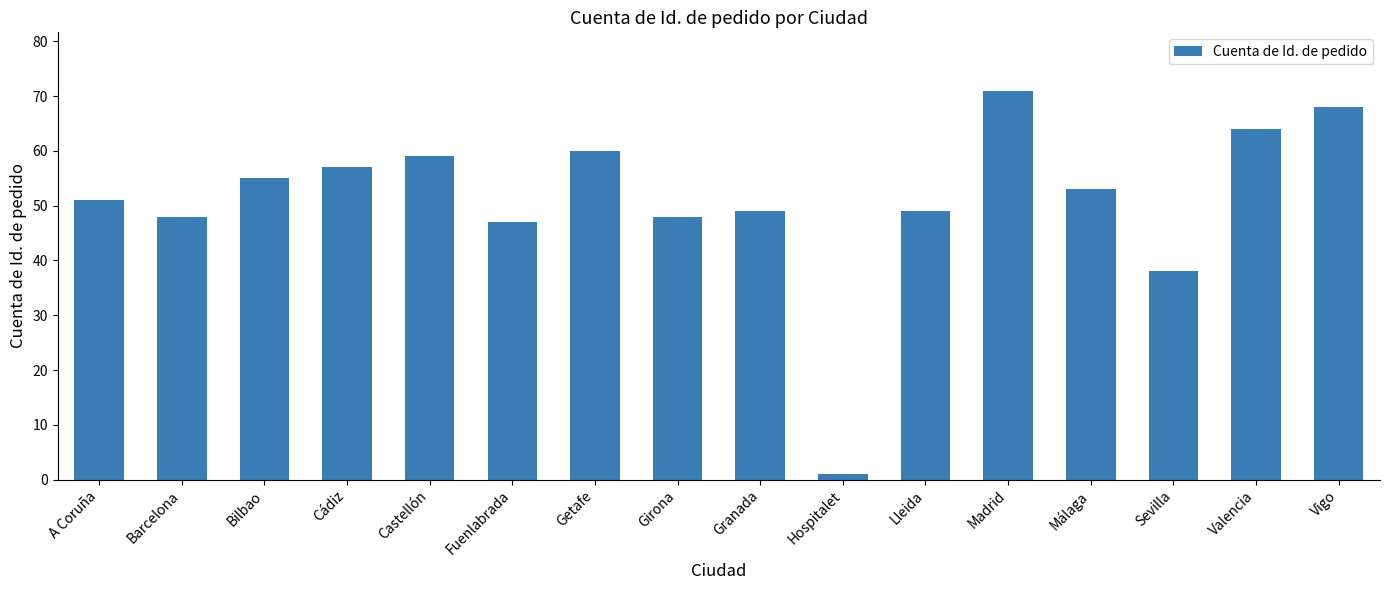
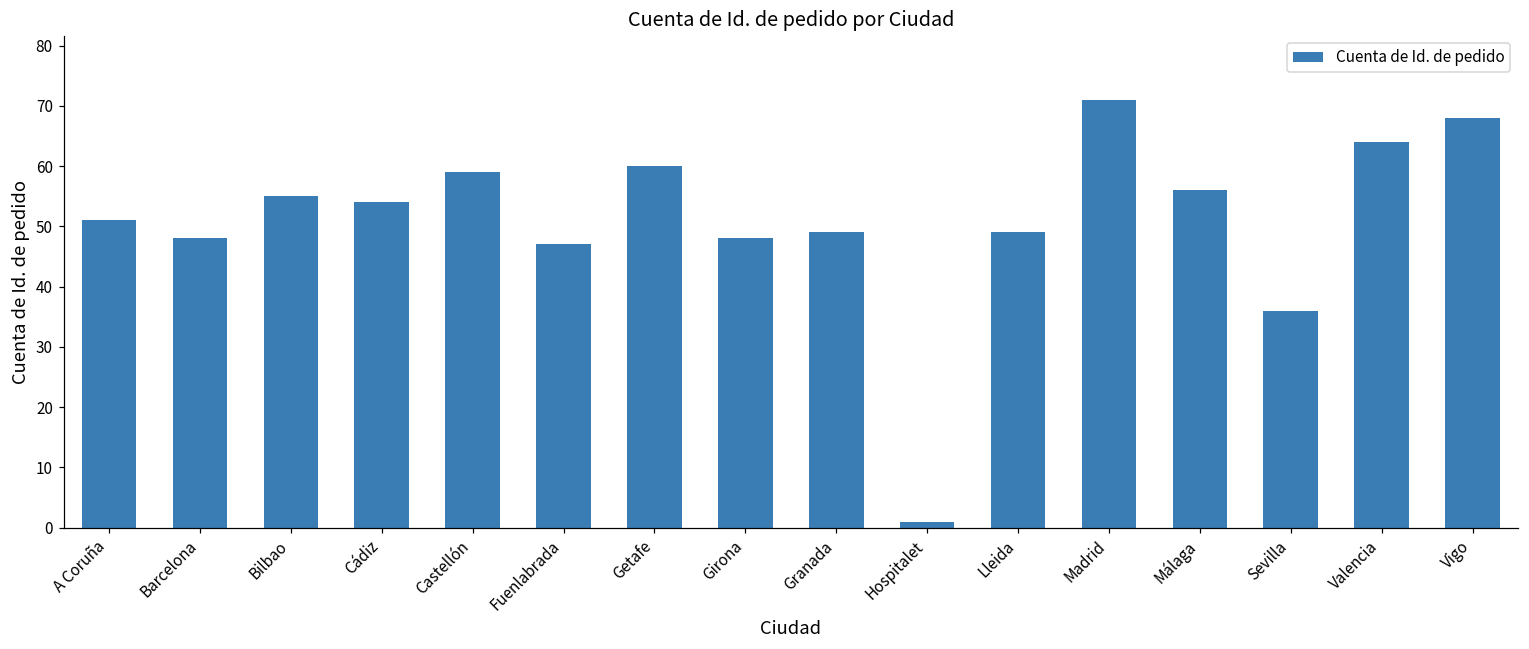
Cádiz: 57 -> 54
Málaga: 53 -> 56
Sevilla: 38 -> 36
